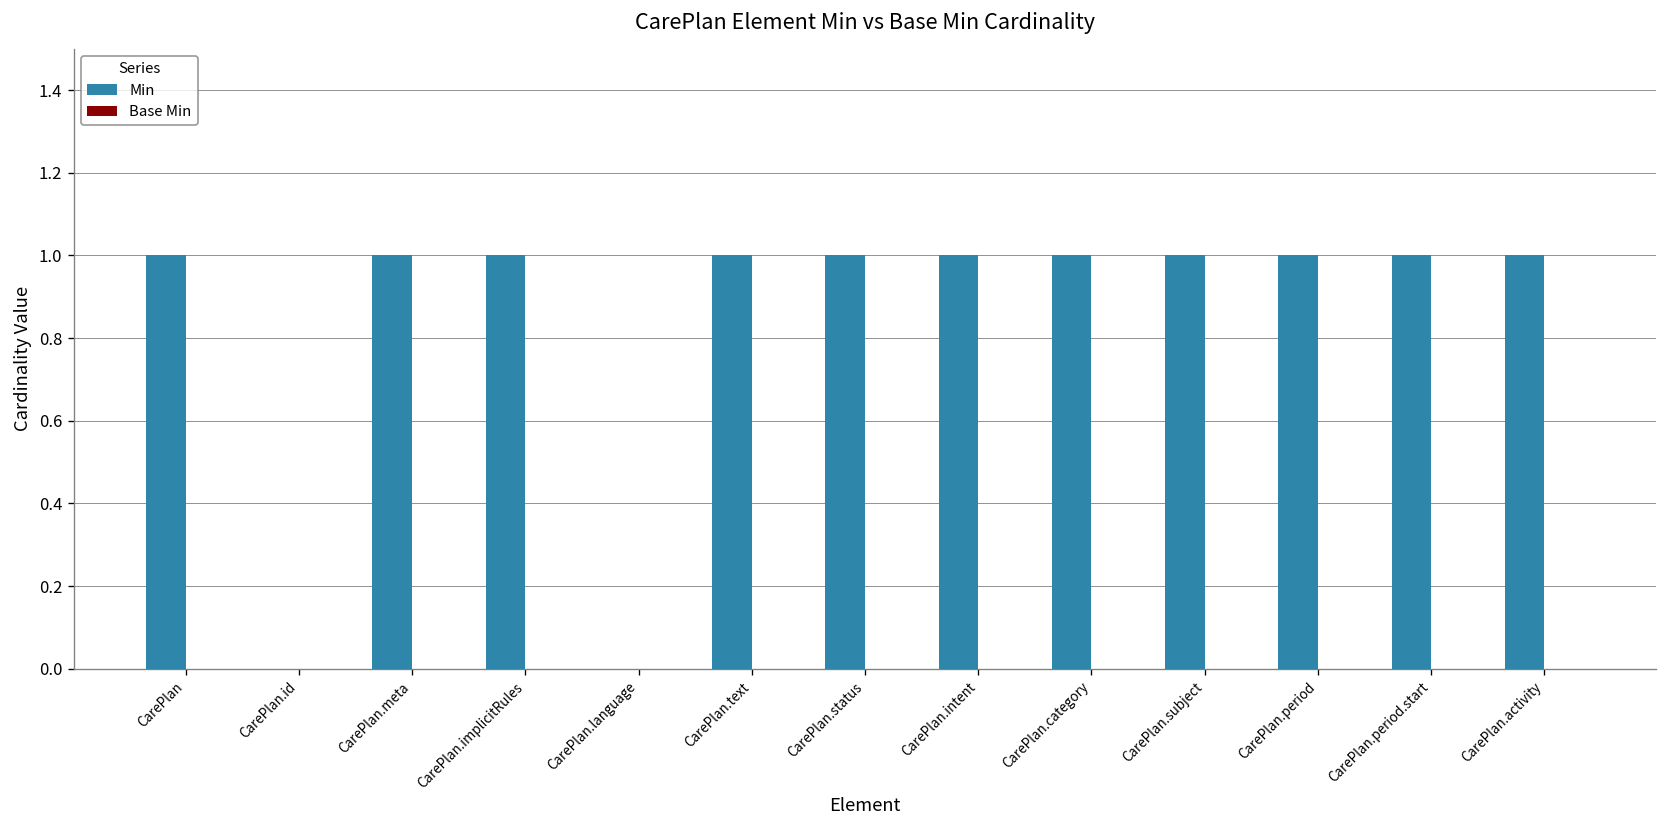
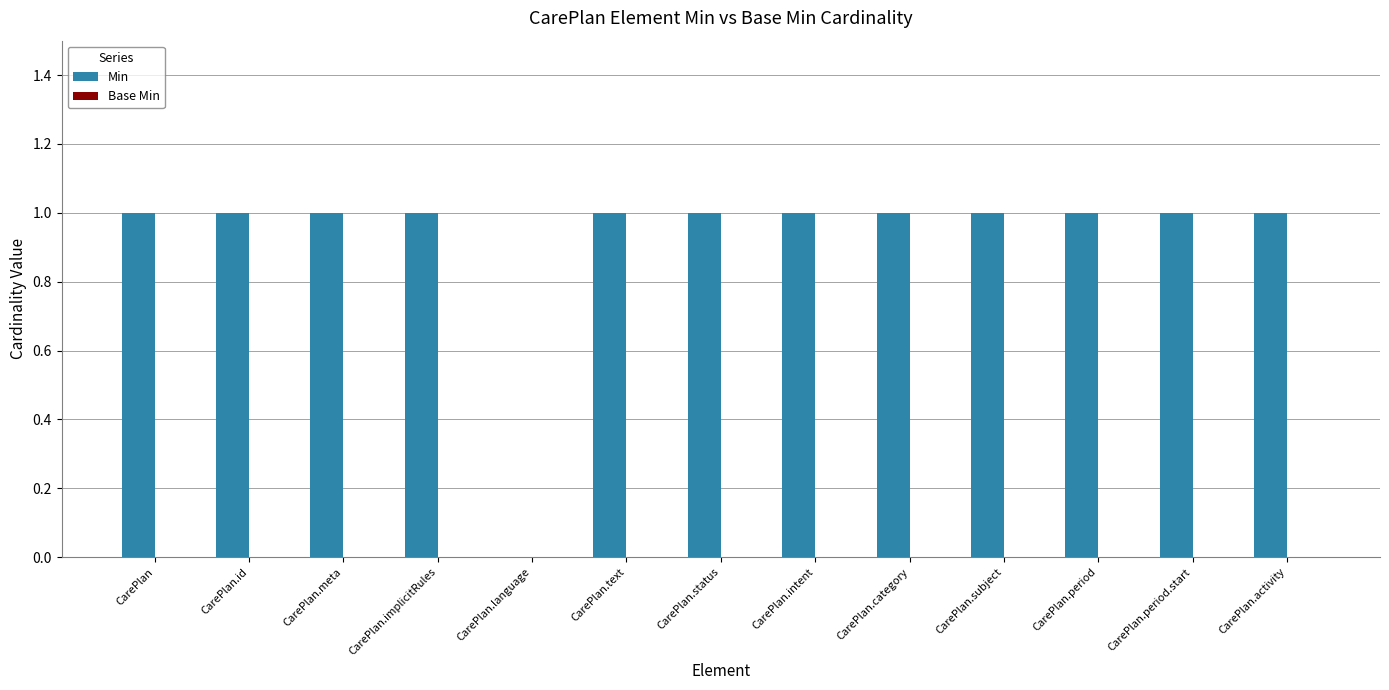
Min, CarePlan.id: 0 -> 1
